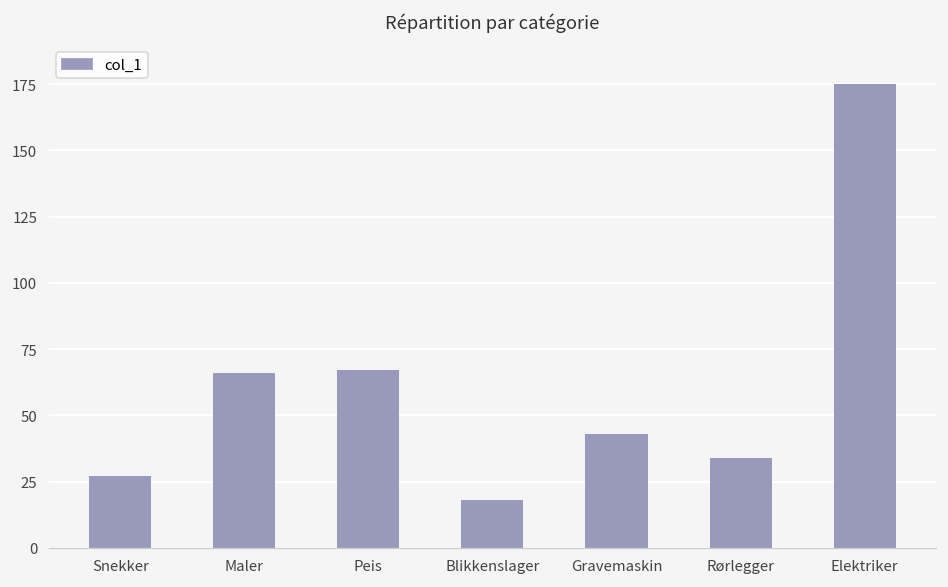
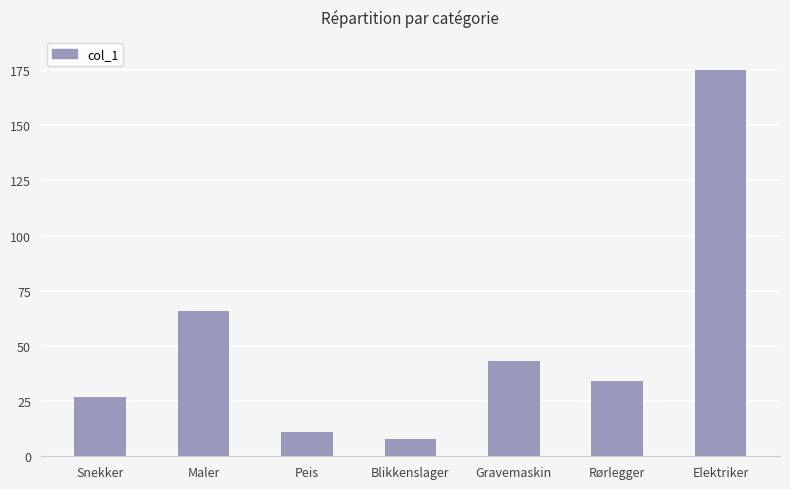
Peis: 67 -> 11
Blikkenslager: 18 -> 8
